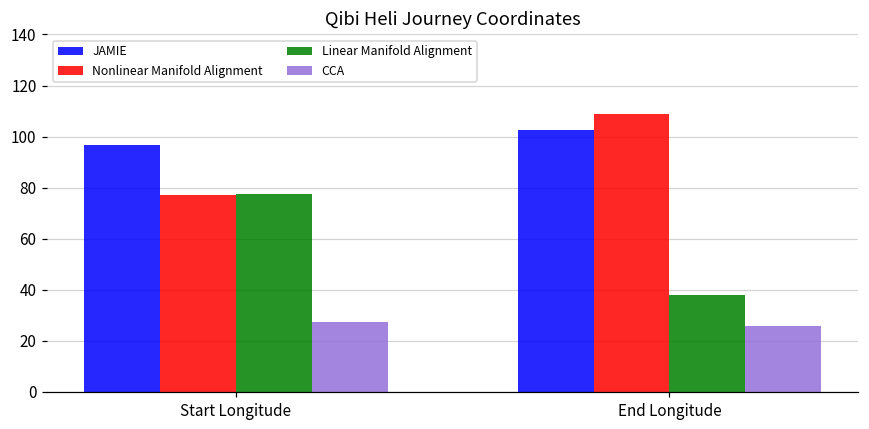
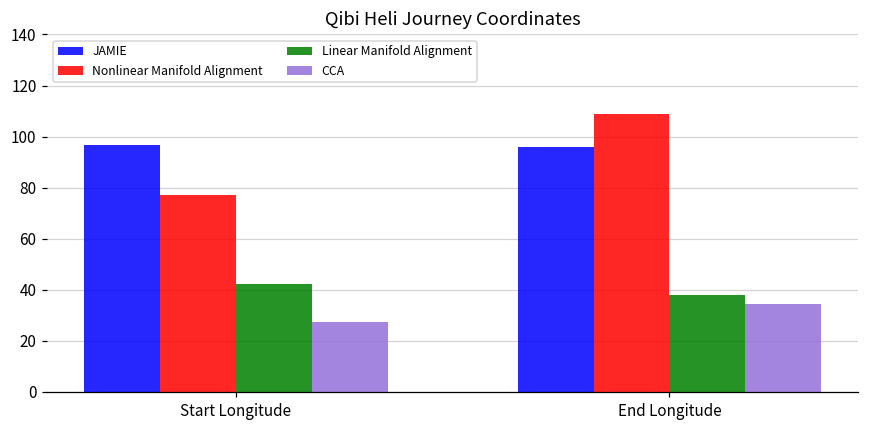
Linear Manifold Alignment, Start Longitude: 77 -> 42
JAMIE, End Longitude: 103 -> 96
CCA, End Longitude: 26 -> 34
